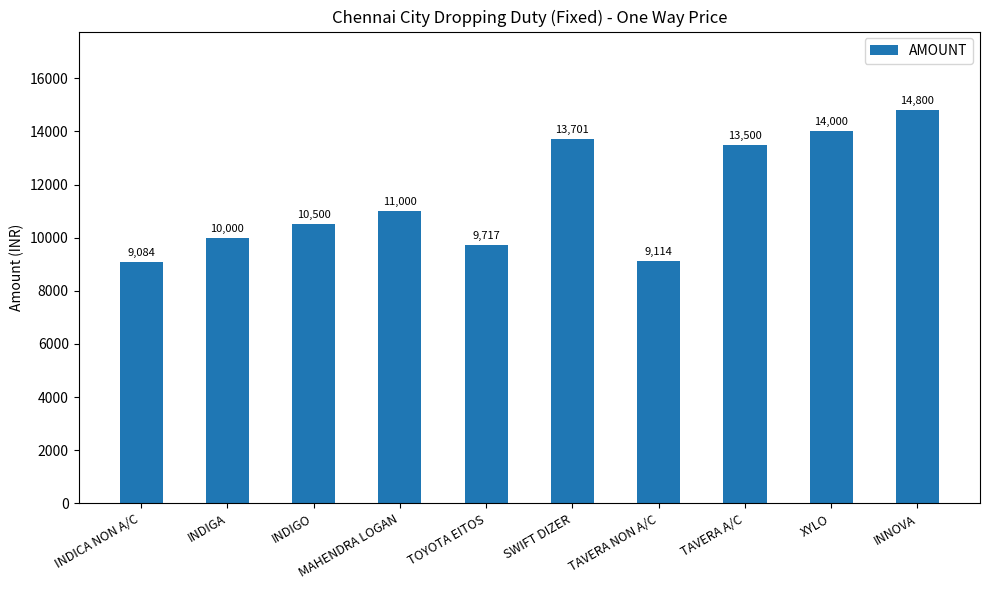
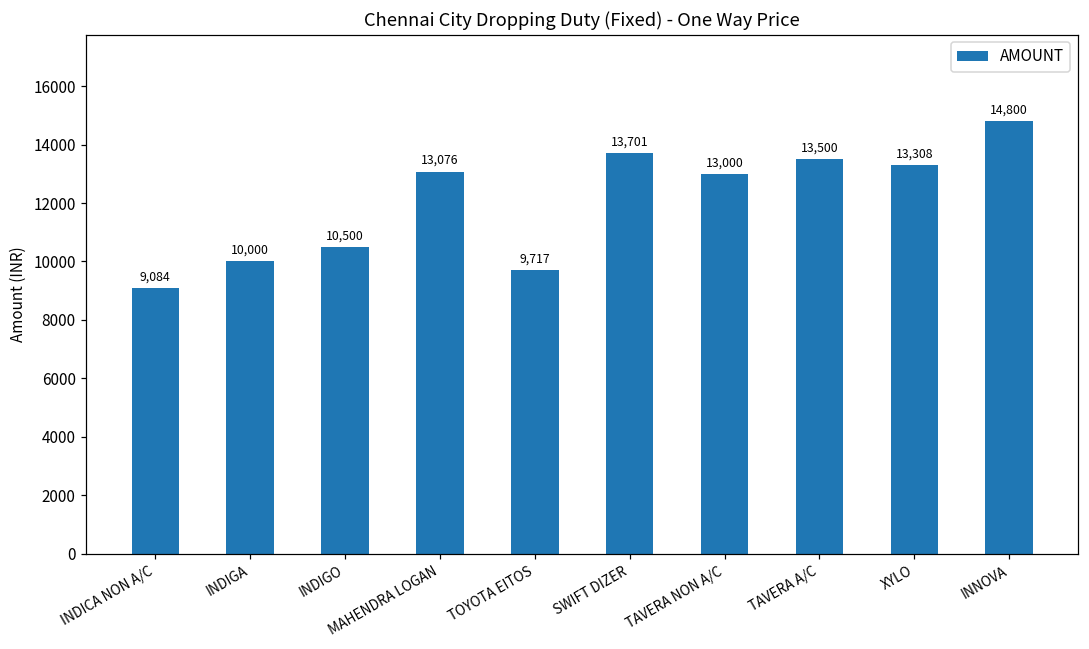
MAHENDRA LOGAN: 11,000 -> 13,076
TAVERA NON A/C: 9,114 -> 13,000
XYLO: 14,000 -> 13,308
